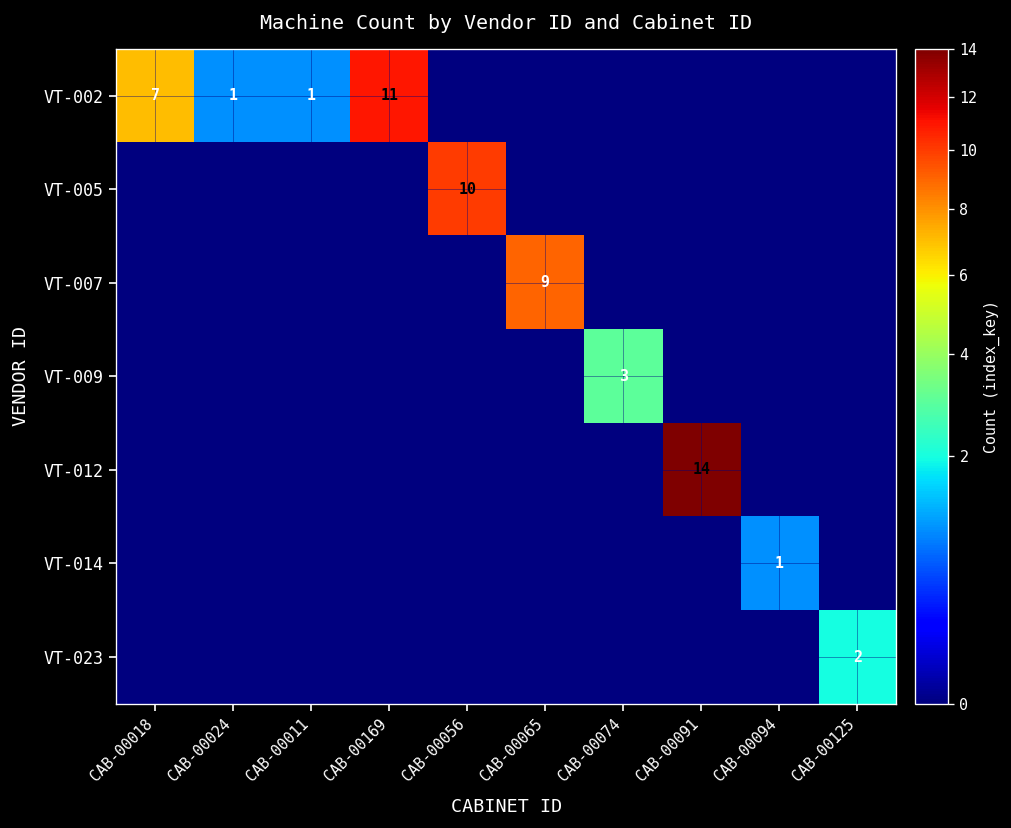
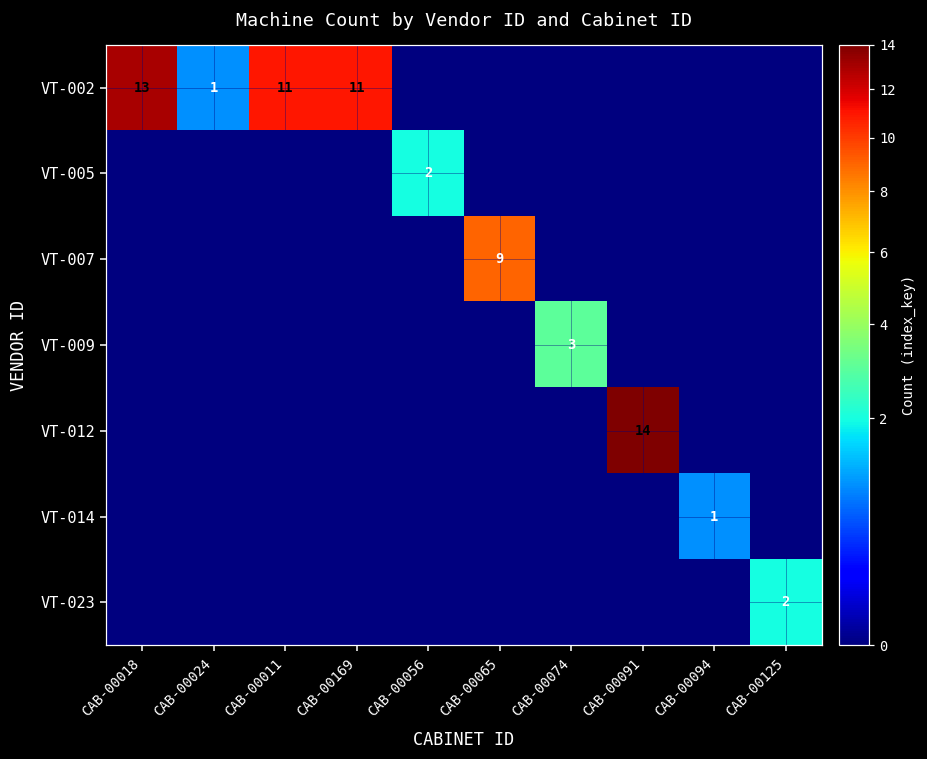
VT-002, CAB-00018: 7 -> 13
VT-002, CAB-00011: 1 -> 11
VT-005, CAB-00056: 10 -> 2
